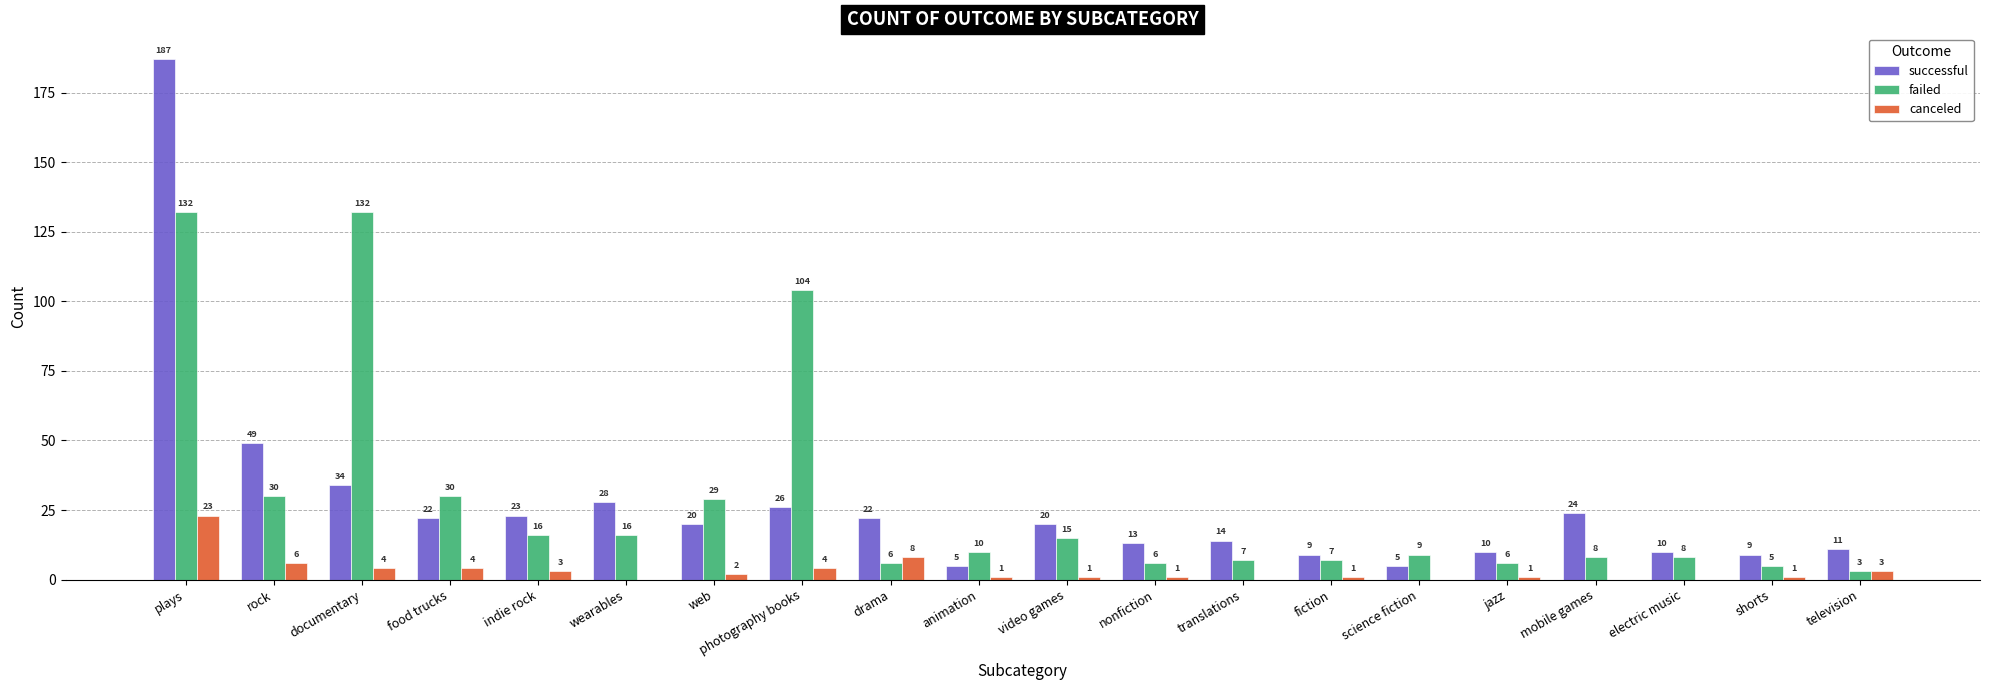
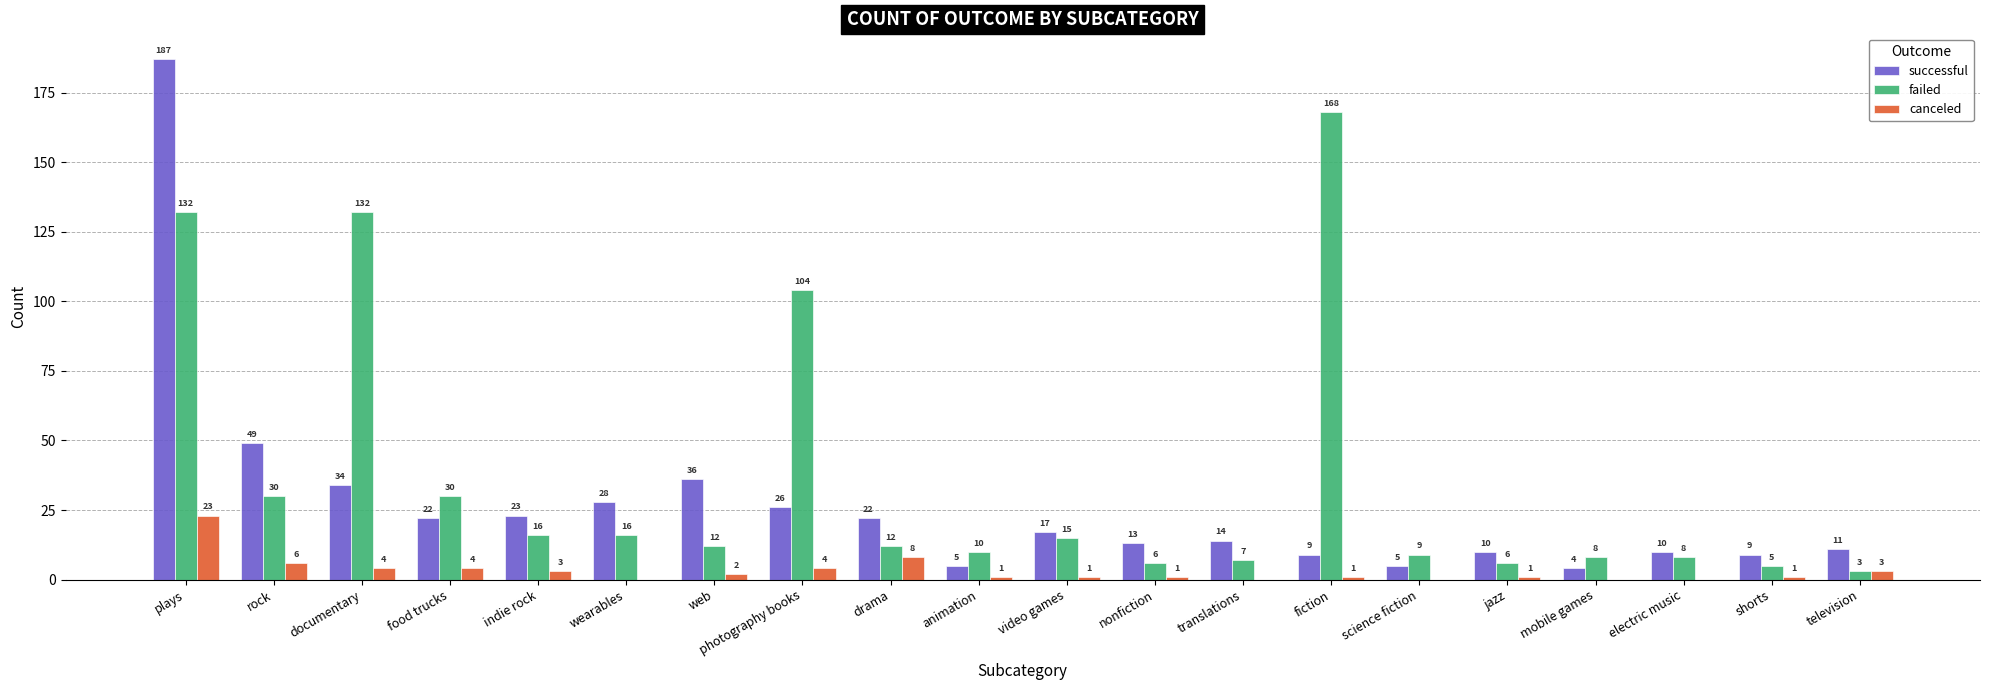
successful, web: 20 -> 36
failed, web: 29 -> 12
failed, drama: 6 -> 12
successful, video games: 20 -> 17
failed, fiction: 7 -> 168
successful, mobile games: 24 -> 4
